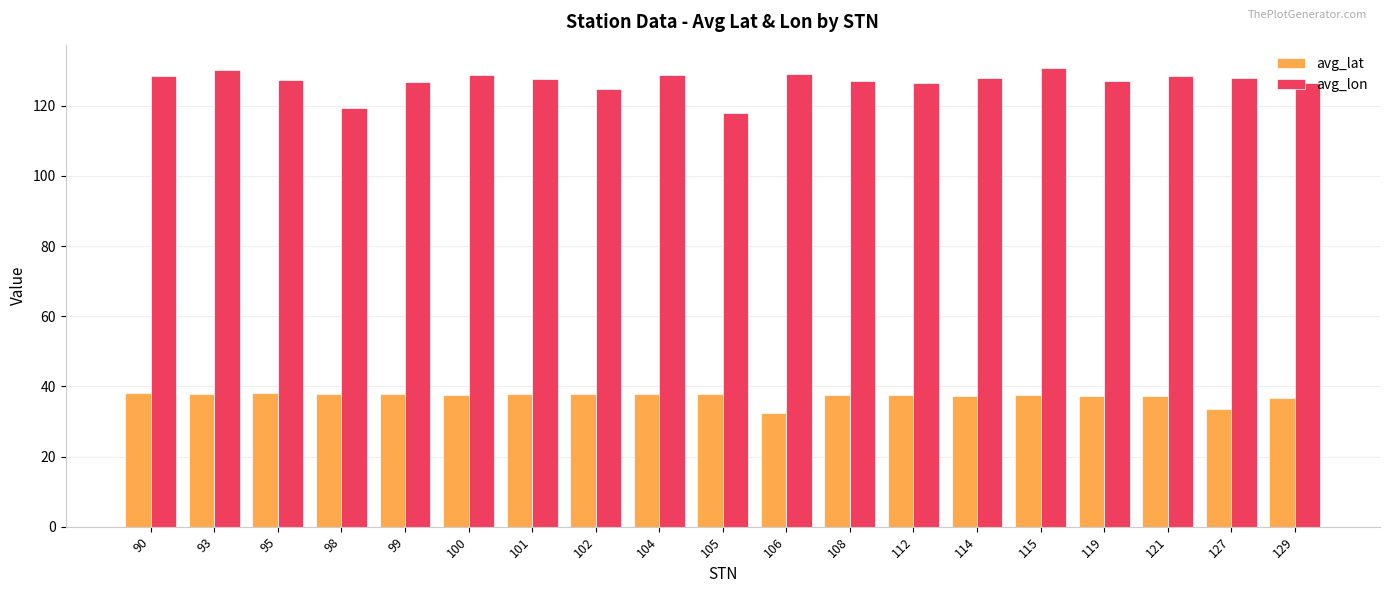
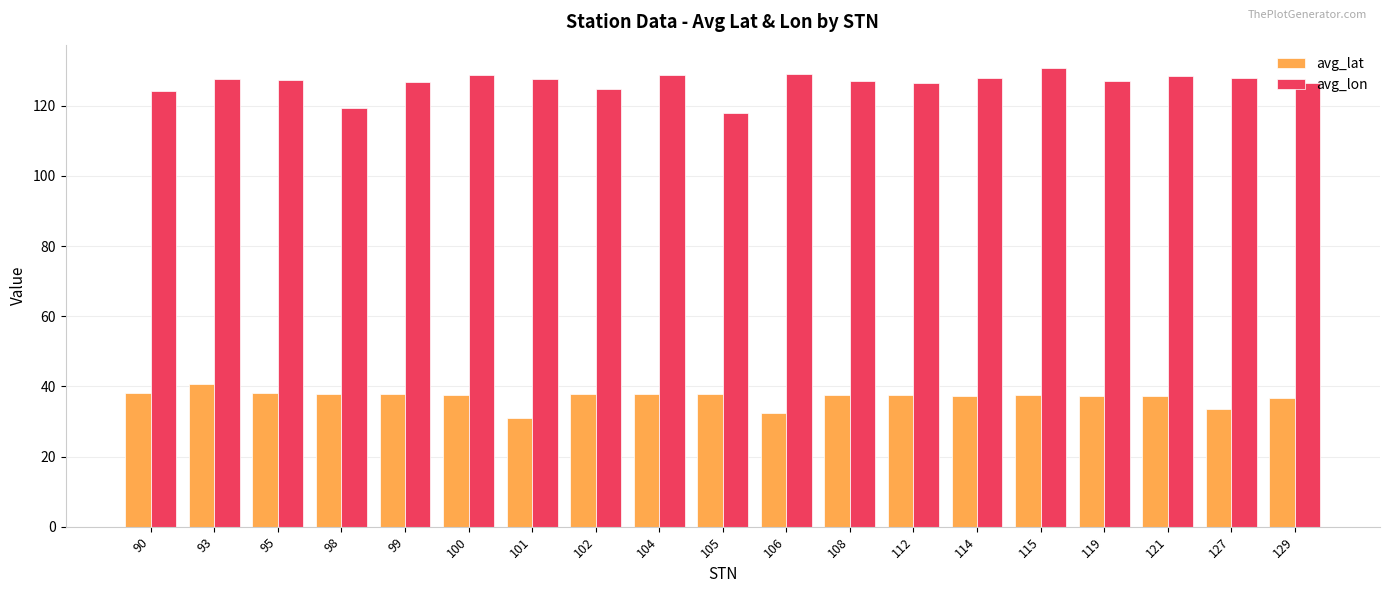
avg_lon, 90: 129 -> 124
avg_lat, 93: 38 -> 41
avg_lon, 93: 130 -> 128
avg_lat, 101: 38 -> 31
